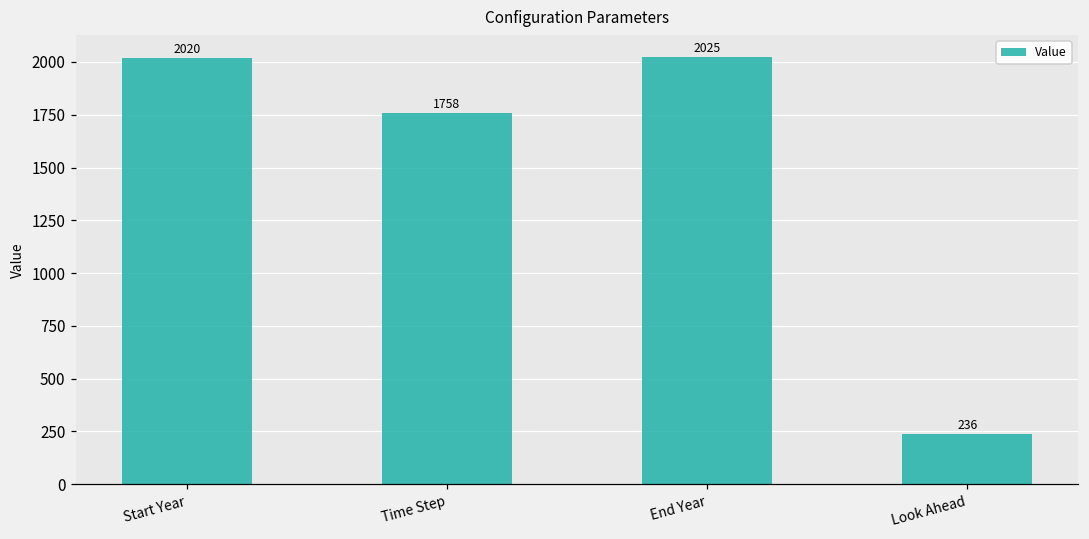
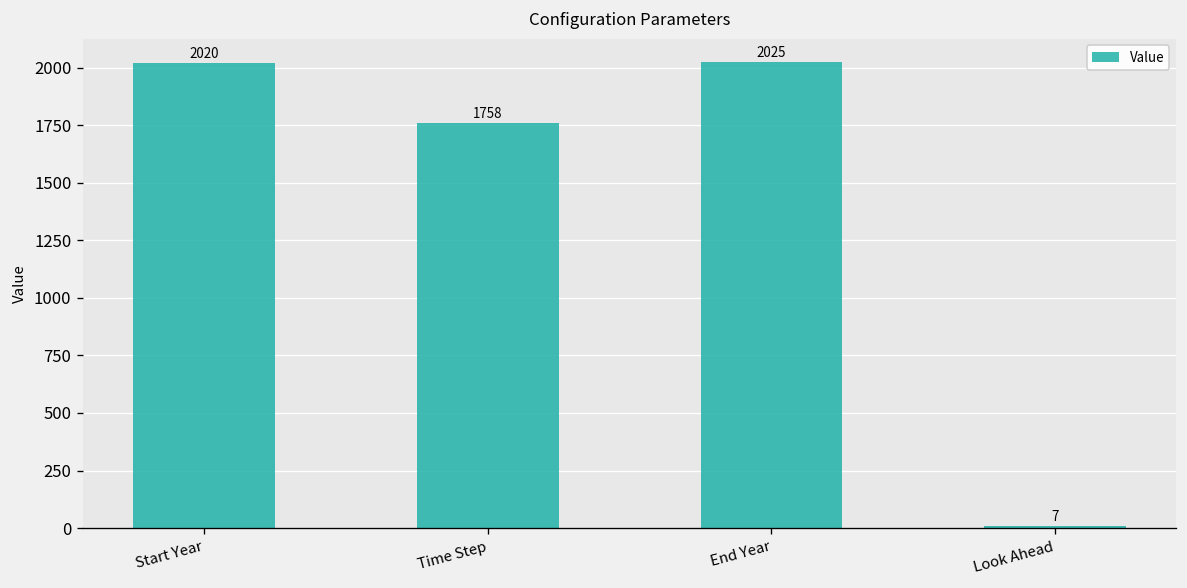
Look Ahead: 236 -> 7
